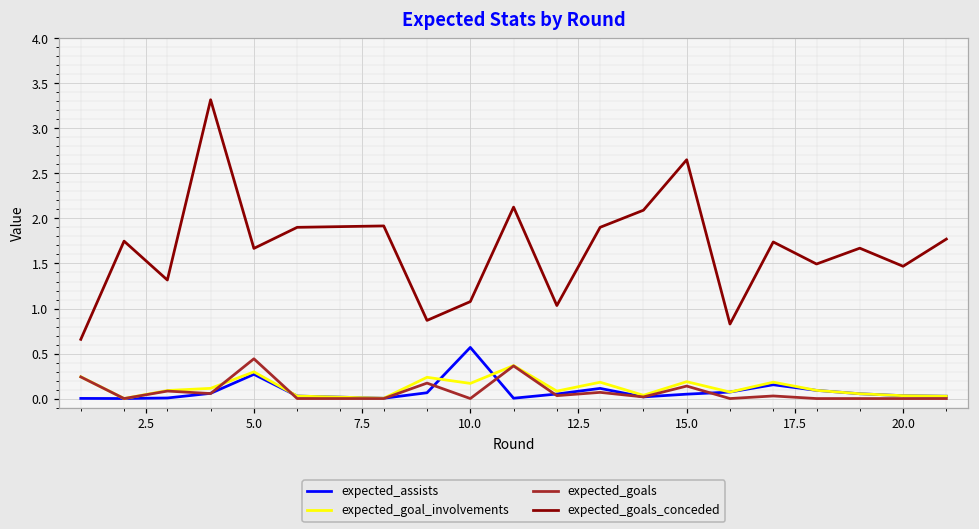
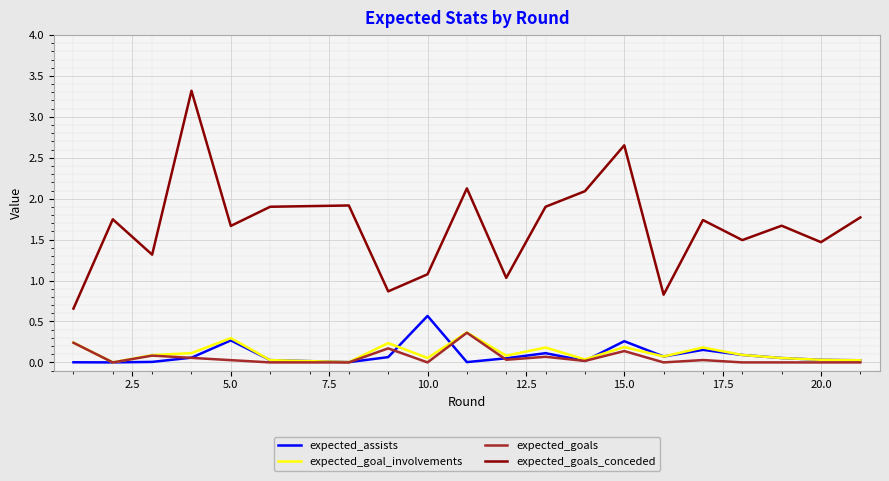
expected_goals, 5.0: 0.4 -> 0.0
expected_goal_involvements, 10.0: 0.2 -> 0.1
expected_assists, 15.0: 0.0 -> 0.3
